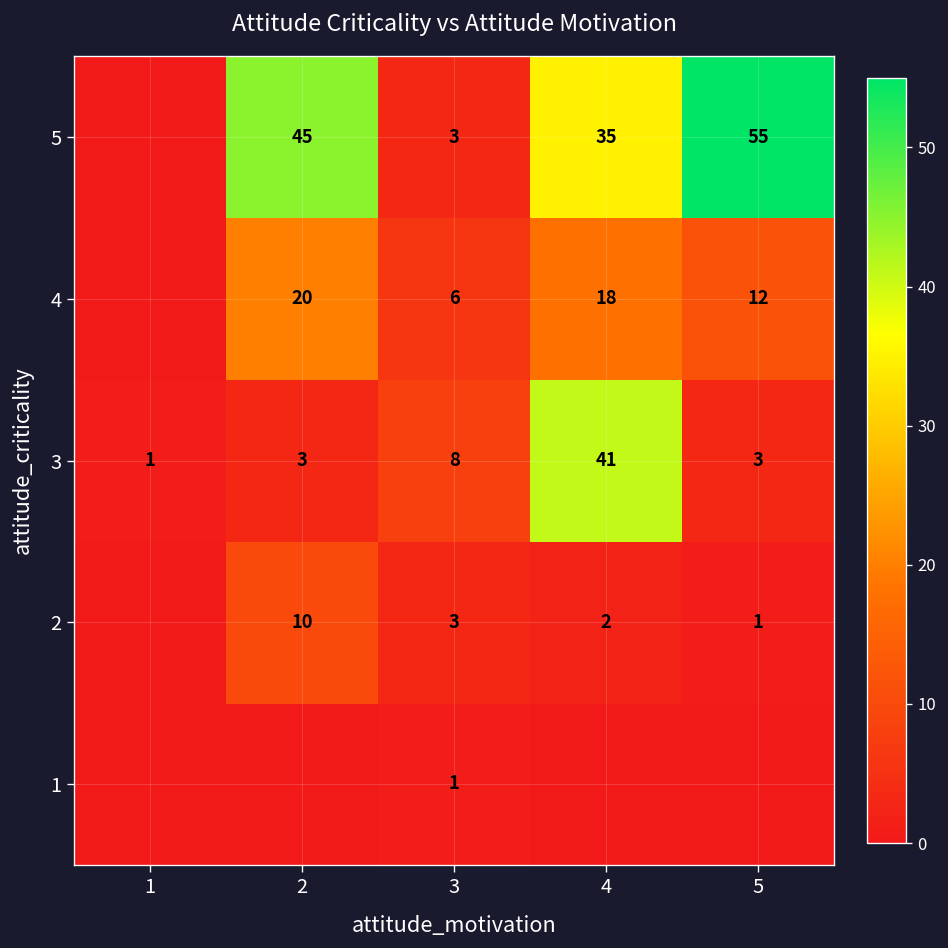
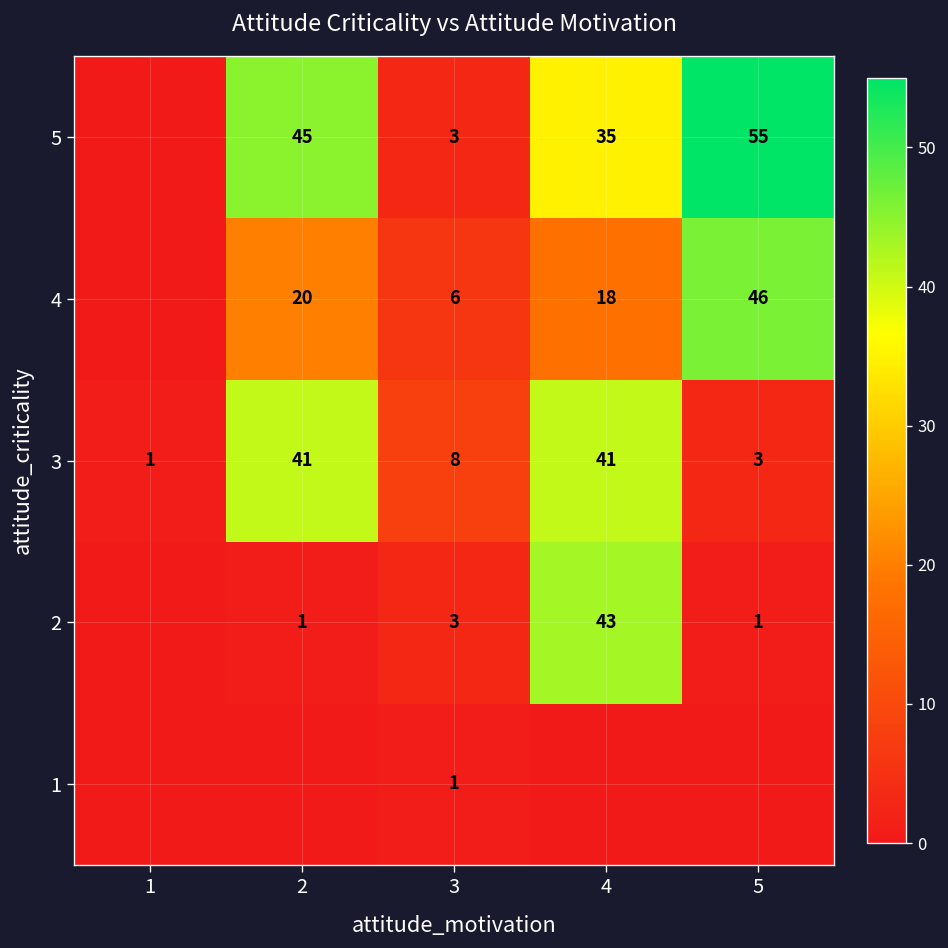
4, 5: 12 -> 46
3, 2: 3 -> 41
2, 2: 10 -> 1
2, 4: 2 -> 43
